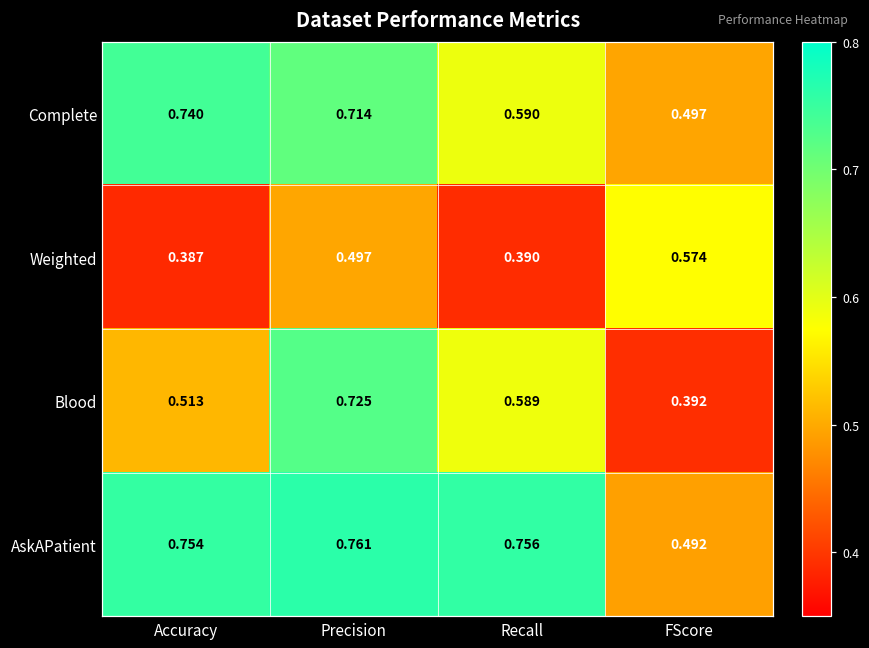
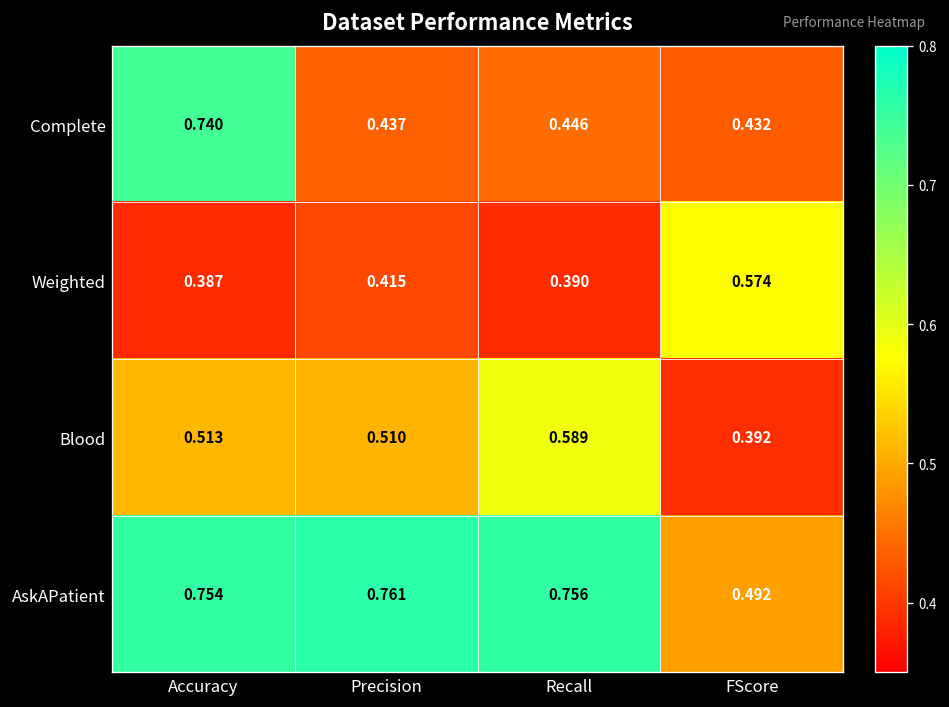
Complete, Precision: 0.714 -> 0.437
Complete, Recall: 0.590 -> 0.446
Complete, FScore: 0.497 -> 0.432
Weighted, Precision: 0.497 -> 0.415
Blood, Precision: 0.725 -> 0.510
